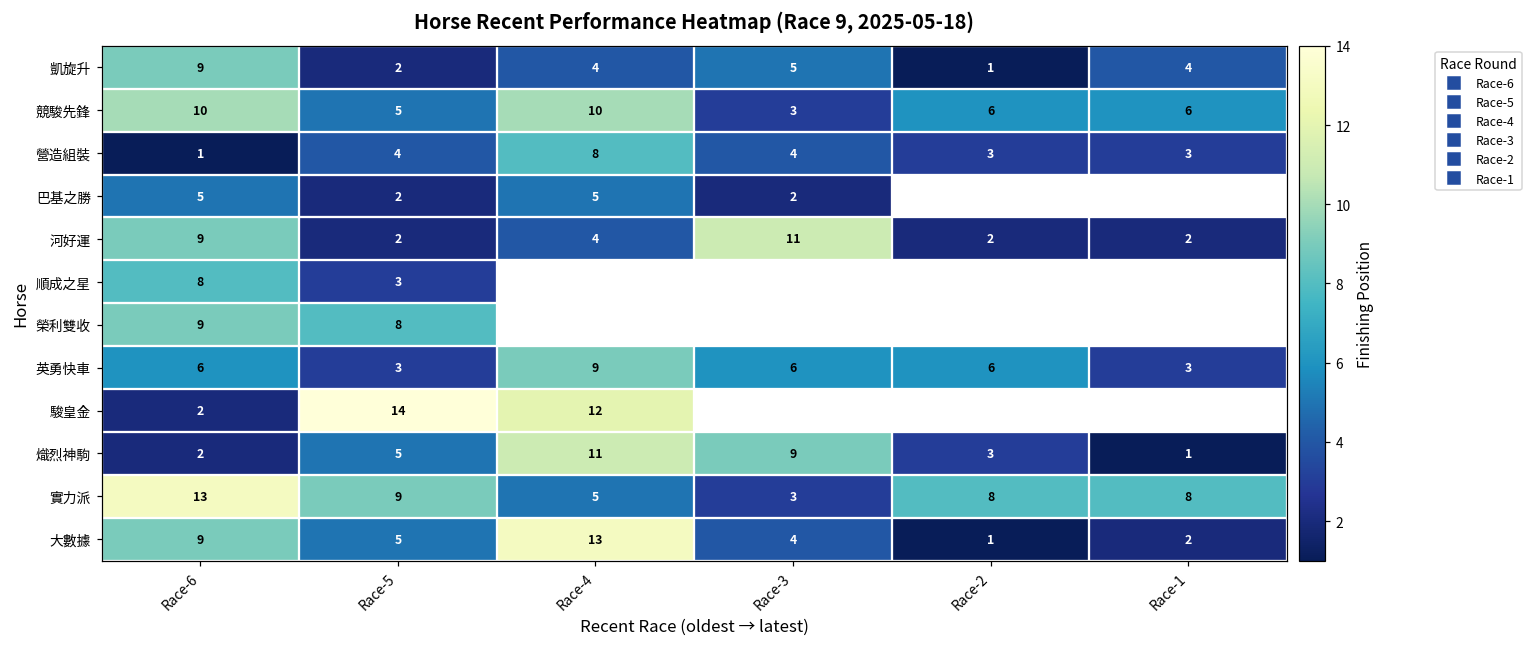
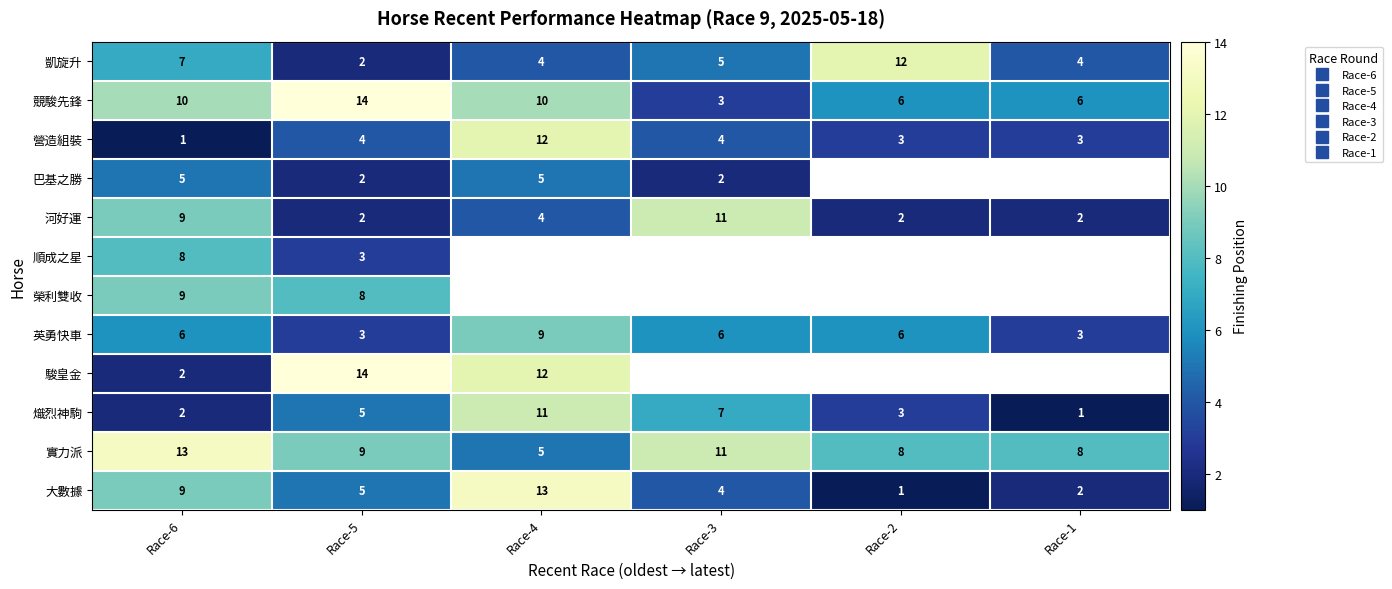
凱旋升, Race-6: 9 -> 7
凱旋升, Race-2: 1 -> 12
競駿先鋒, Race-5: 5 -> 14
營造組裝, Race-4: 8 -> 12
熾烈神駒, Race-3: 9 -> 7
實力派, Race-3: 3 -> 11
